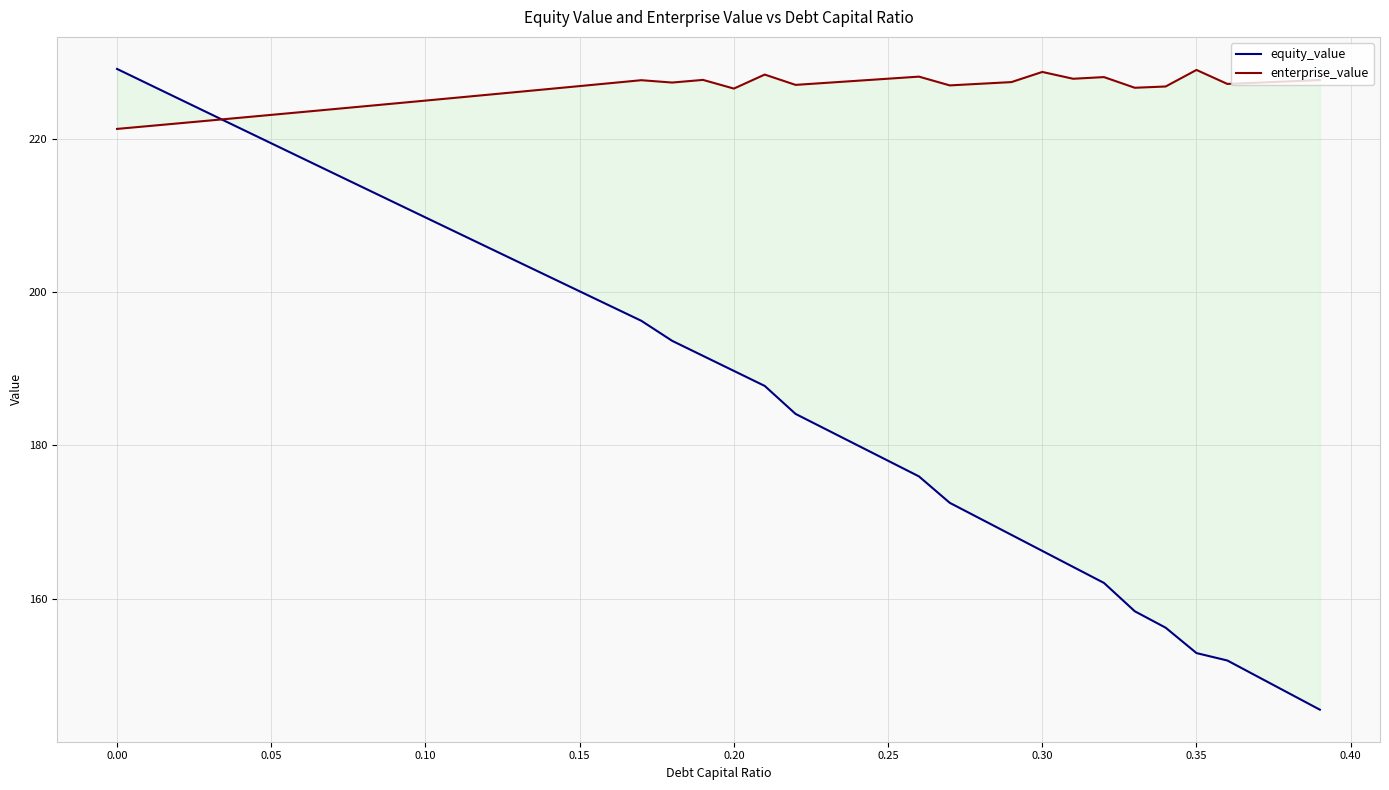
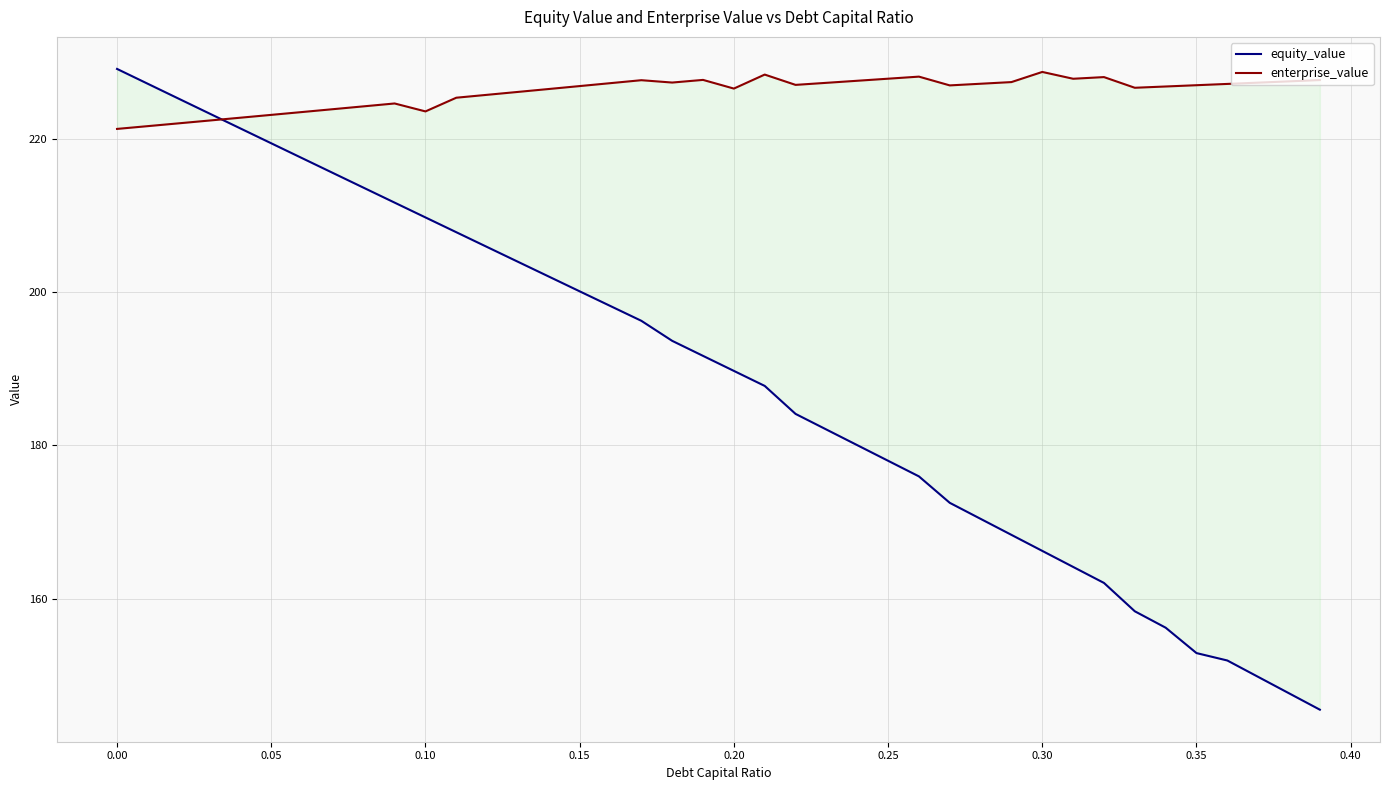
enterprise_value, 0.10: 225 -> 224
enterprise_value, 0.35: 229 -> 227
